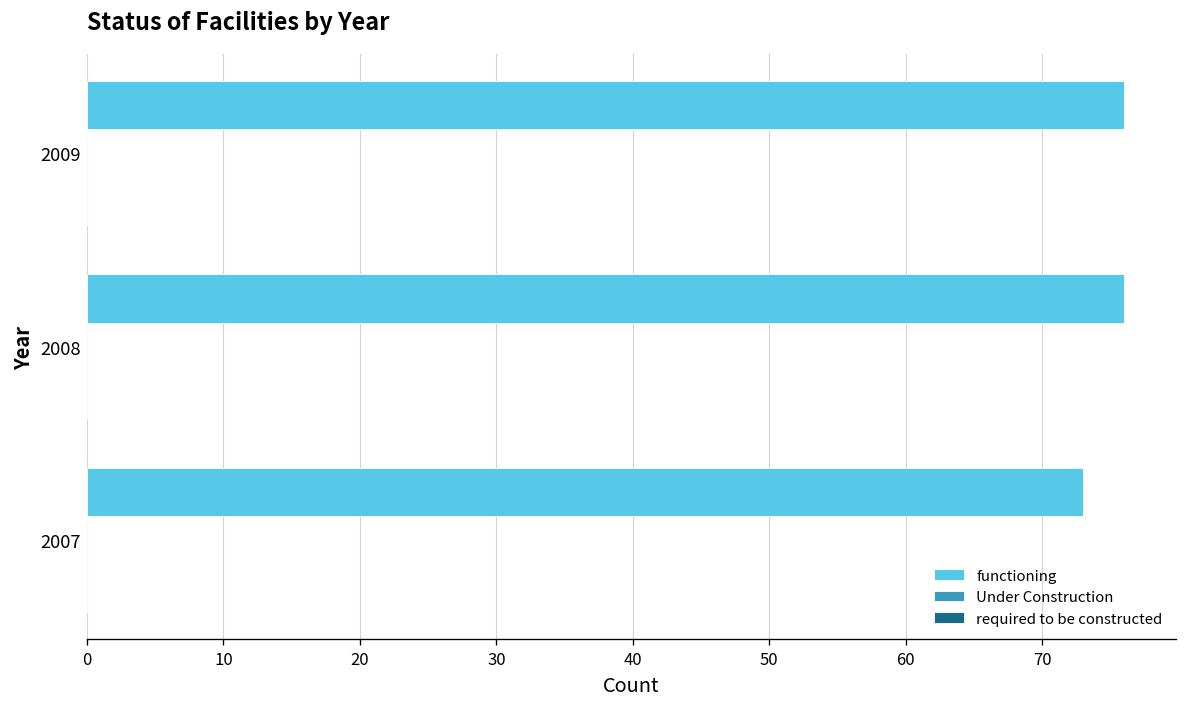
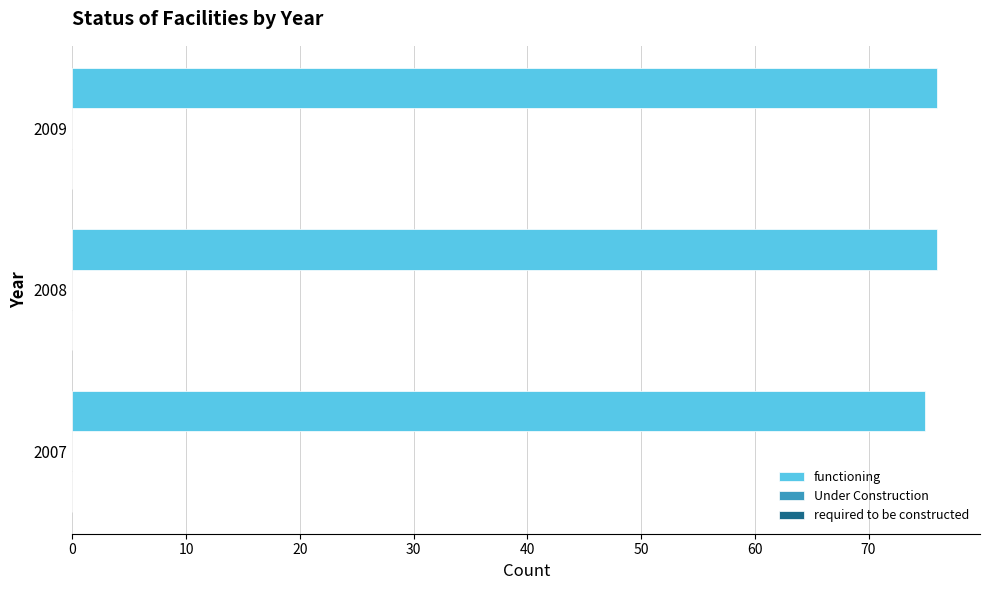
functioning, 2007: 73 -> 75
